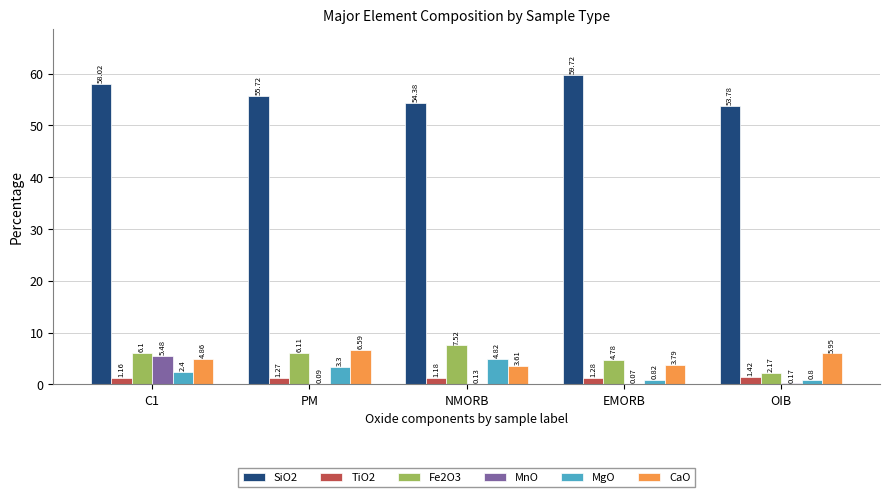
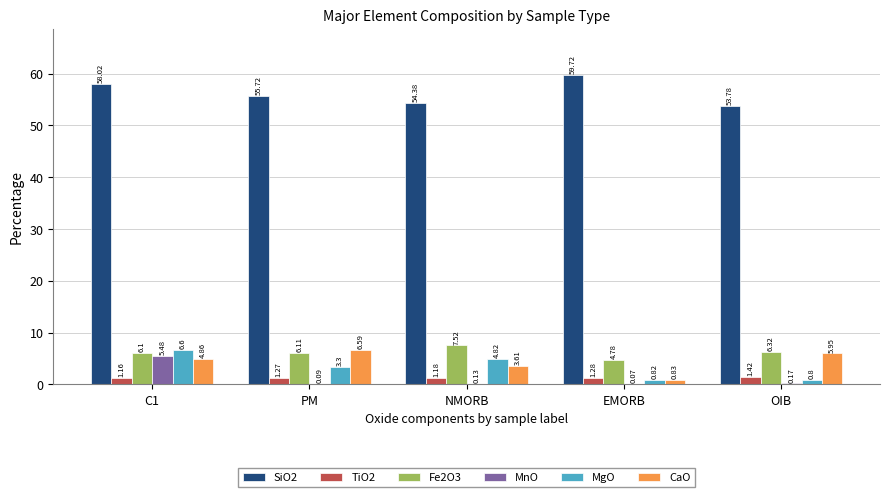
MgO, C1: 2.4 -> 6.6
CaO, EMORB: 3.79 -> 0.83
Fe2O3, OIB: 2.17 -> 6.32
